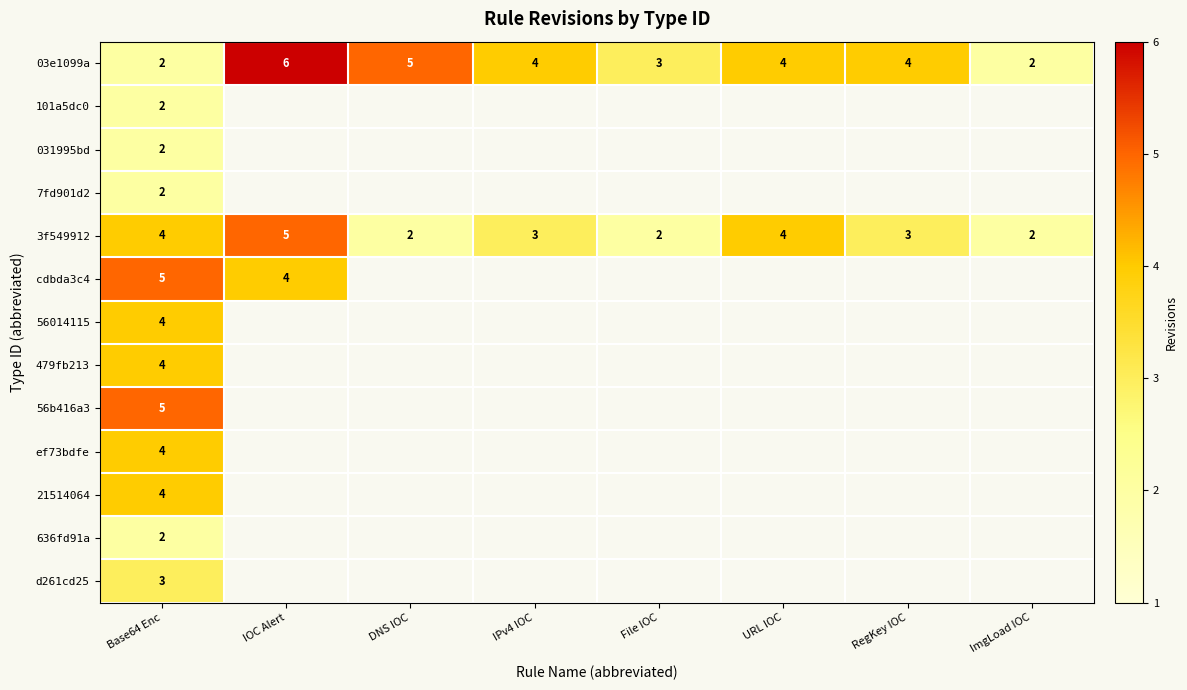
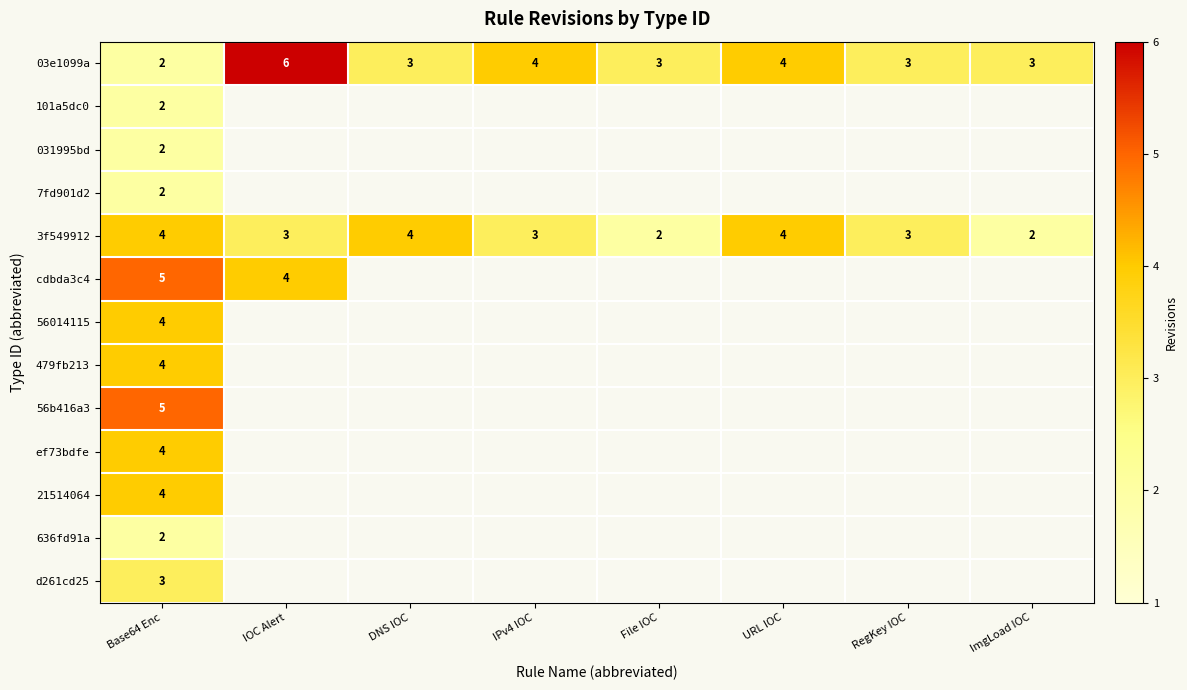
03e1099a, DNS IOC: 5 -> 3
03e1099a, RegKey IOC: 4 -> 3
03e1099a, ImgLoad IOC: 2 -> 3
3f549912, IOC Alert: 5 -> 3
3f549912, DNS IOC: 2 -> 4
